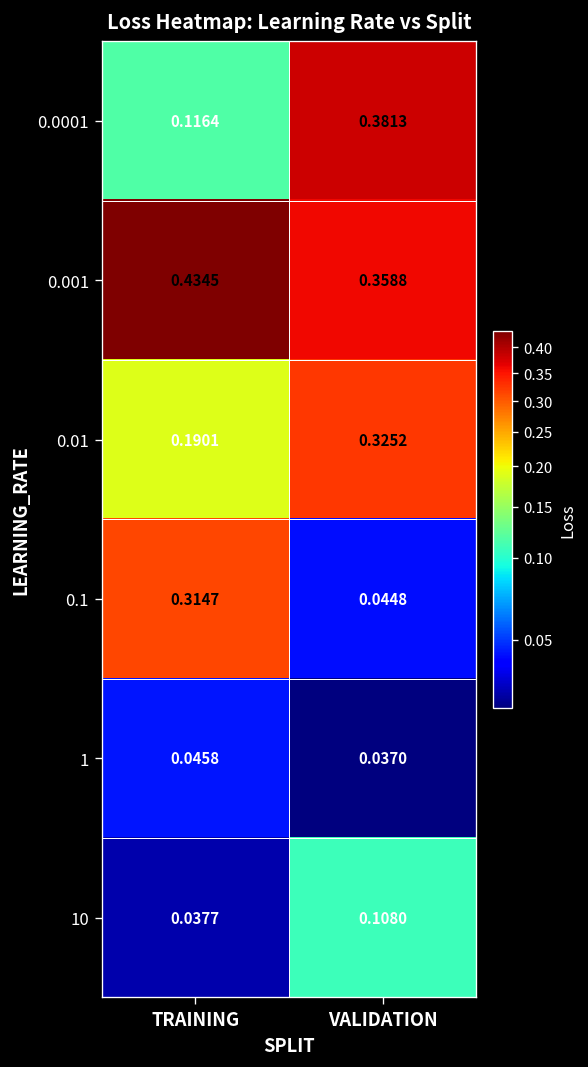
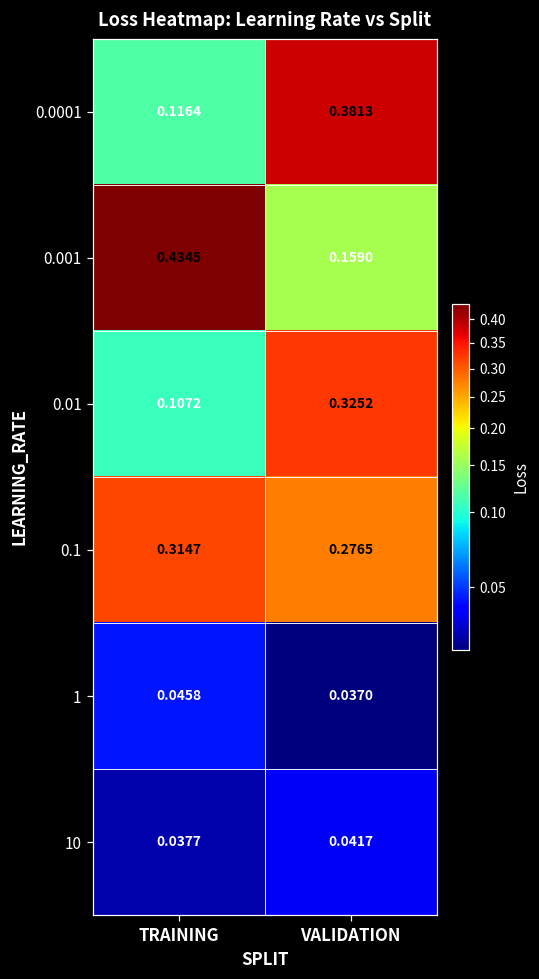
0.001, VALIDATION: 0.3588 -> 0.1590
0.01, TRAINING: 0.1901 -> 0.1072
0.1, VALIDATION: 0.0448 -> 0.2765
10, VALIDATION: 0.1080 -> 0.0417
